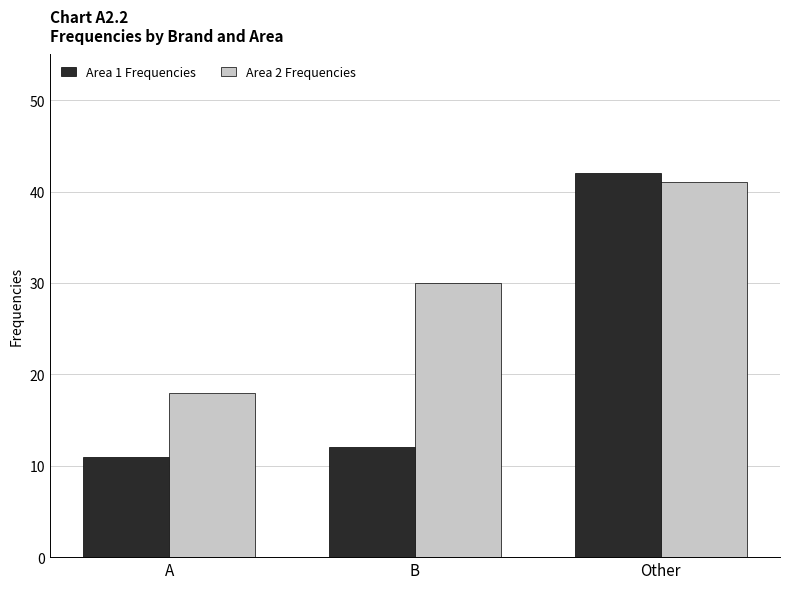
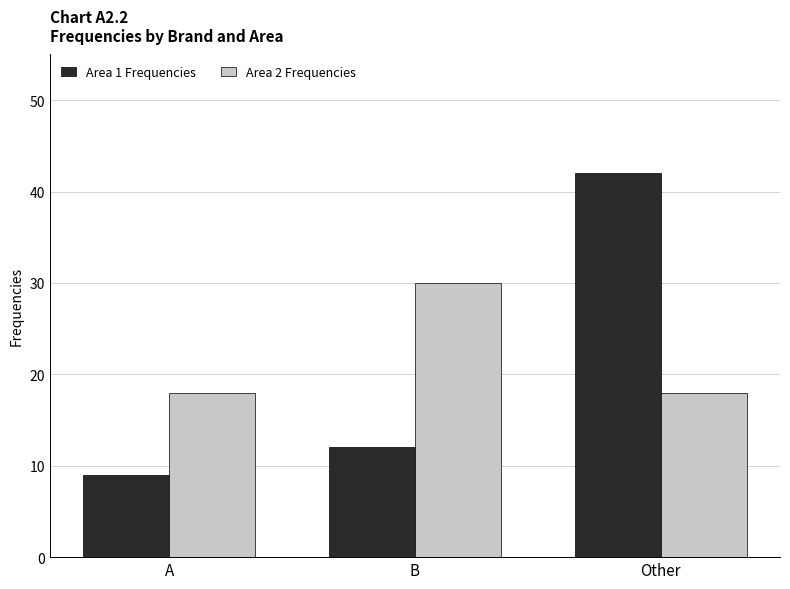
Area 1 Frequencies, A: 11 -> 9
Area 2 Frequencies, Other: 41 -> 18
